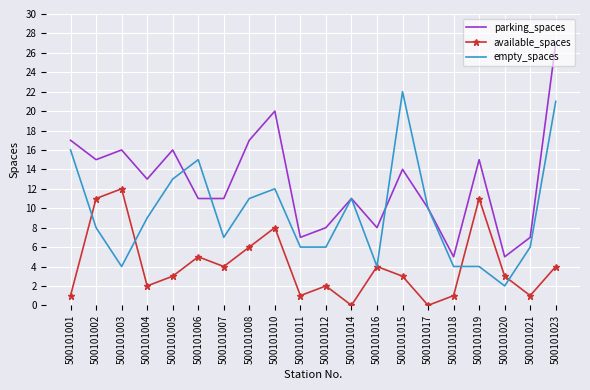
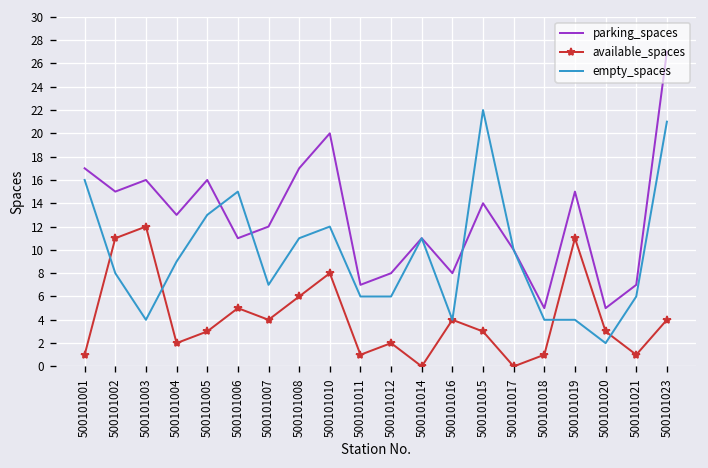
parking_spaces, 500101007: 11 -> 12
